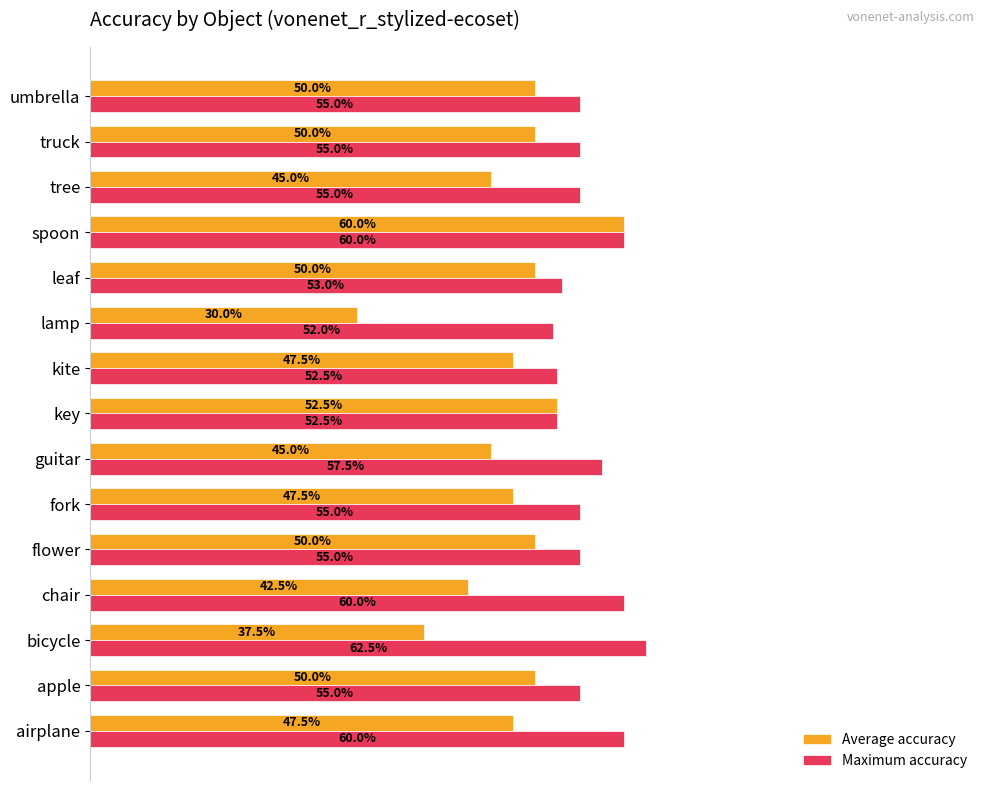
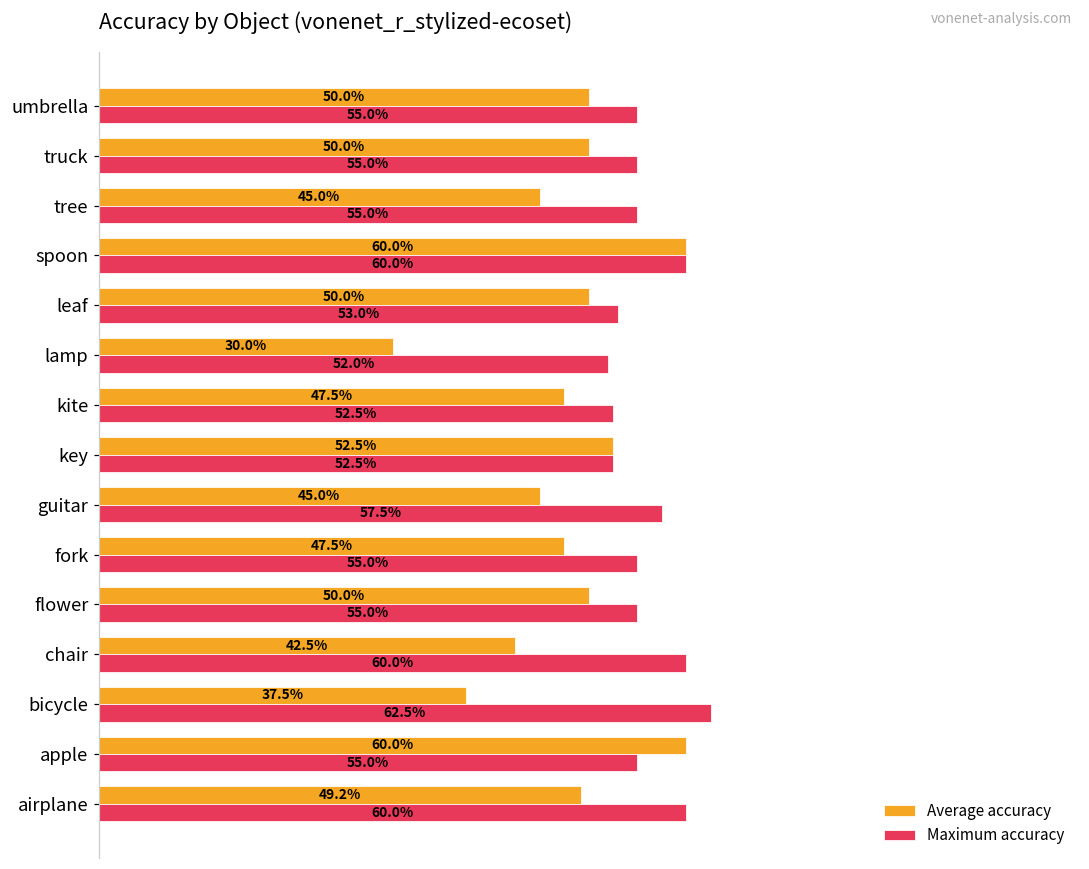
Average accuracy, apple: 50.0% -> 60.0%
Average accuracy, airplane: 47.5% -> 49.2%
